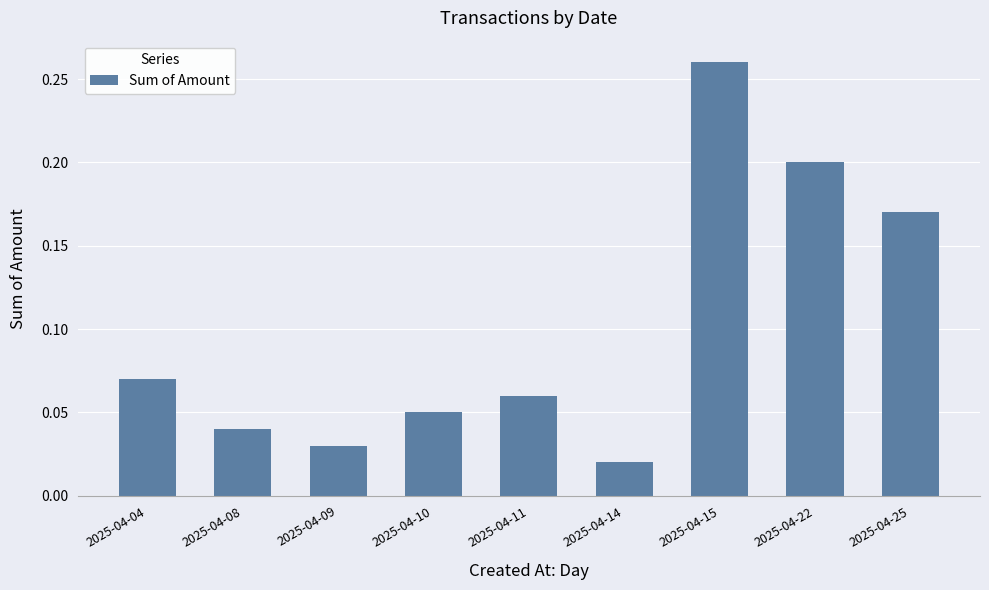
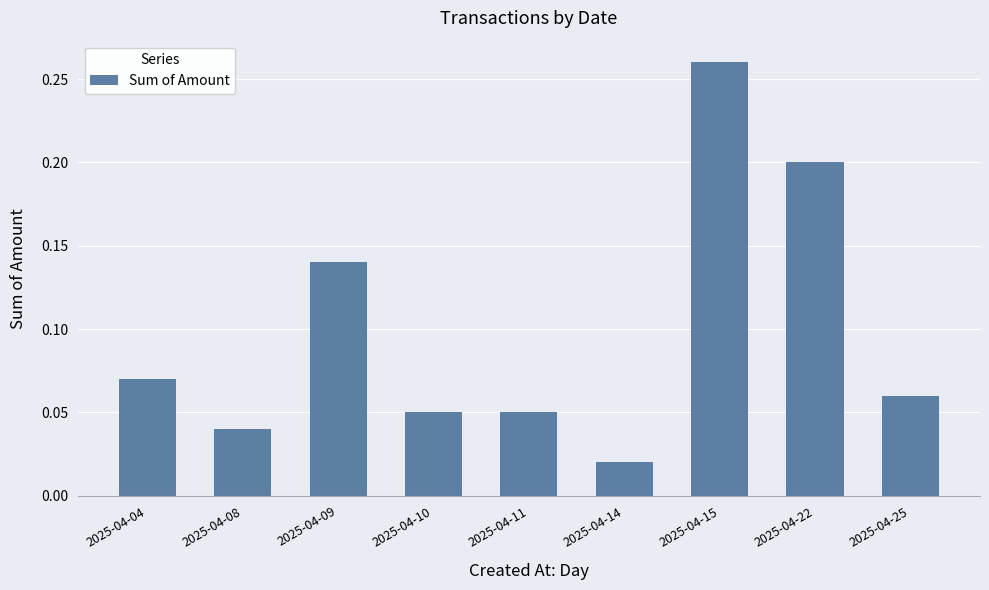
2025-04-09: 0.03 -> 0.14
2025-04-11: 0.06 -> 0.05
2025-04-25: 0.17 -> 0.06
